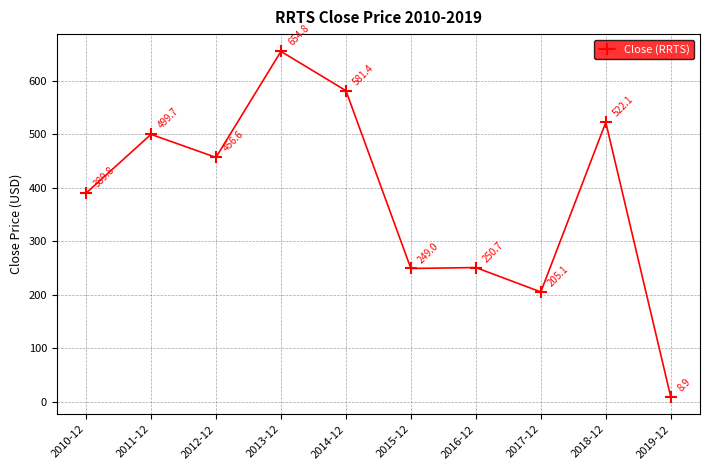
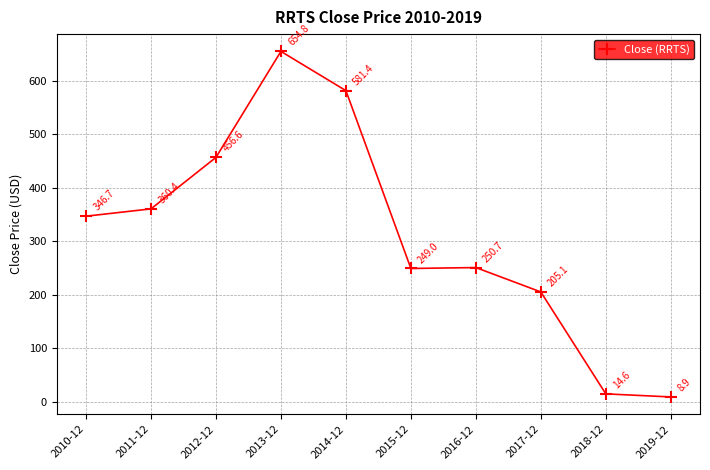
2010-12: 389.8 -> 346.7
2011-12: 499.7 -> 360.4
2018-12: 522.1 -> 14.6
